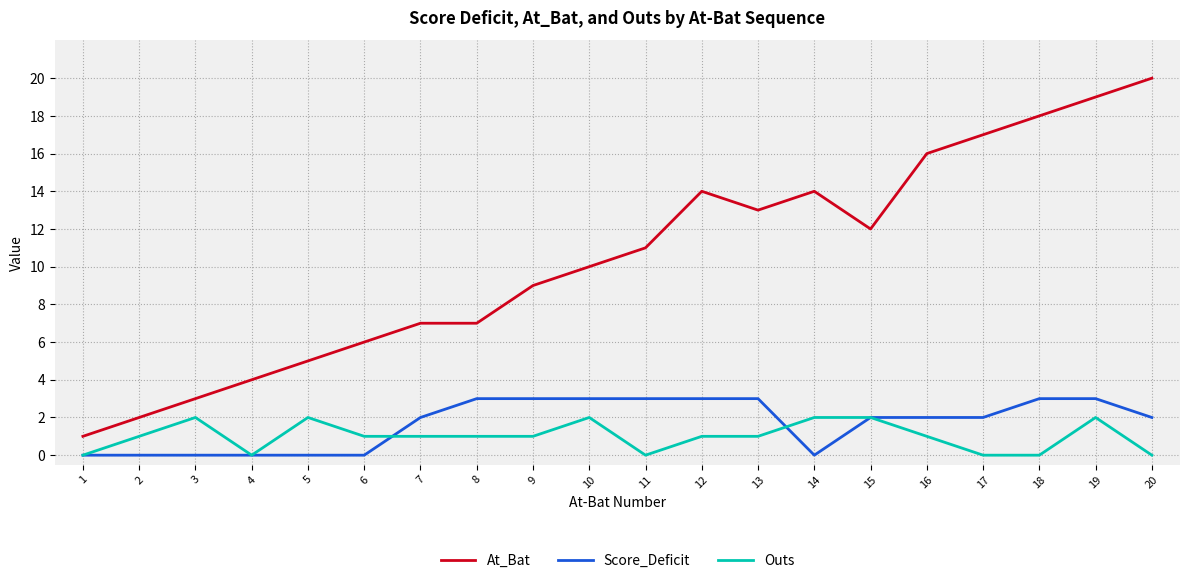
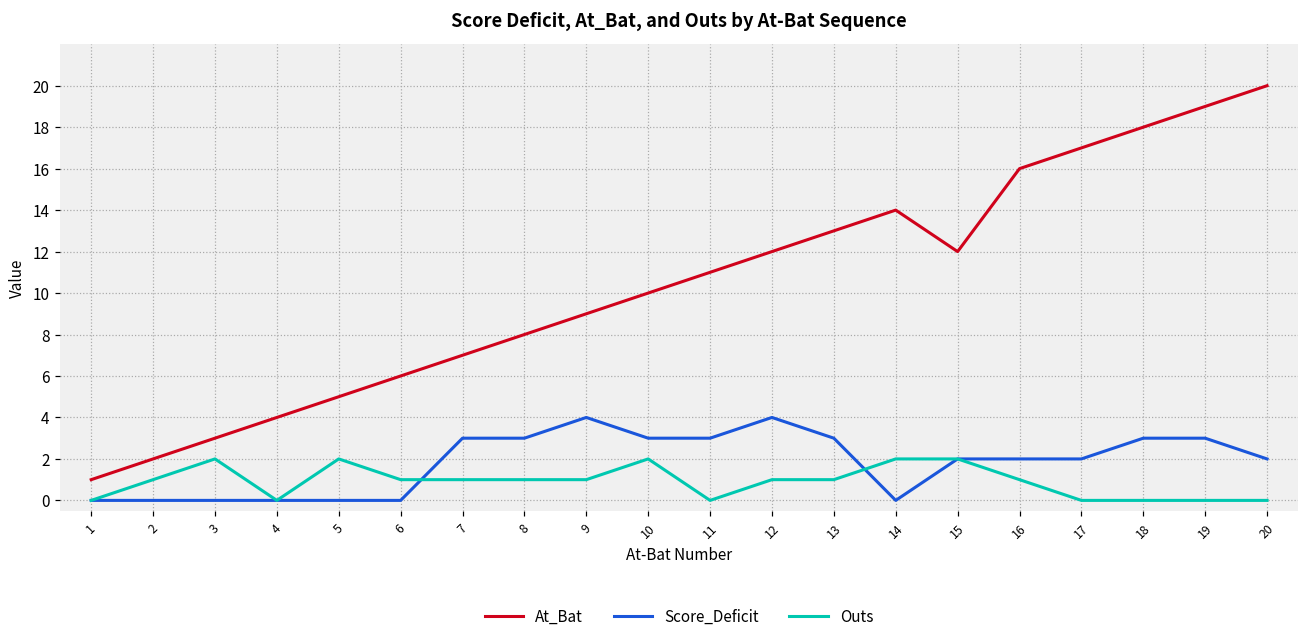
Score_Deficit, 7: 2 -> 3
At_Bat, 8: 7 -> 8
Score_Deficit, 9: 3 -> 4
At_Bat, 12: 14 -> 12
Score_Deficit, 12: 3 -> 4
Outs, 19: 2 -> 0
